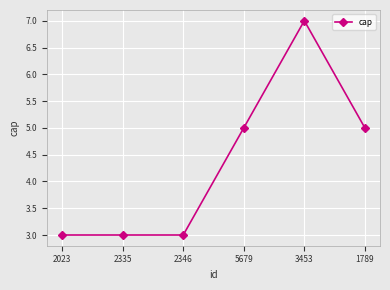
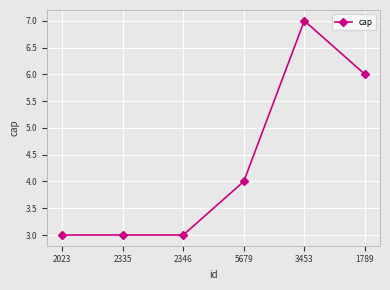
5679: 5 -> 4
1789: 5 -> 6
